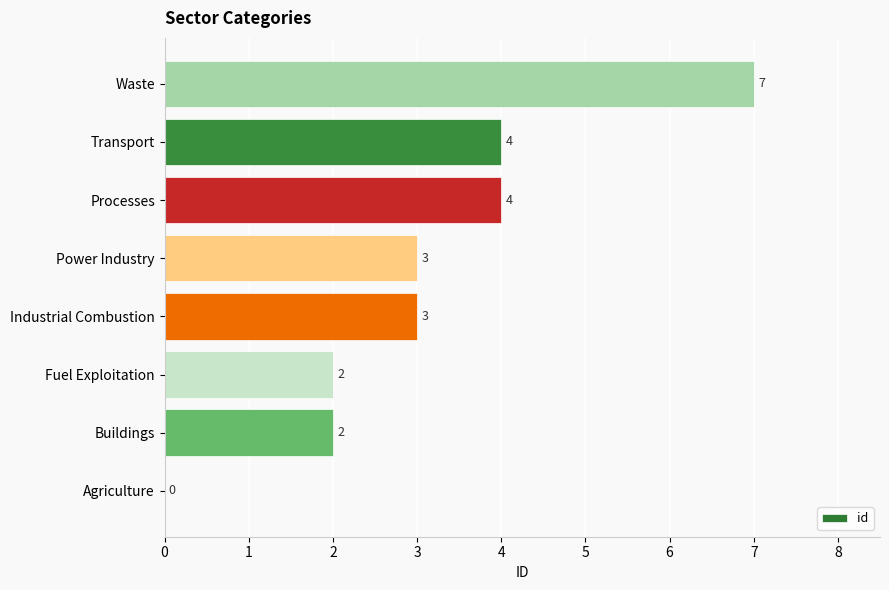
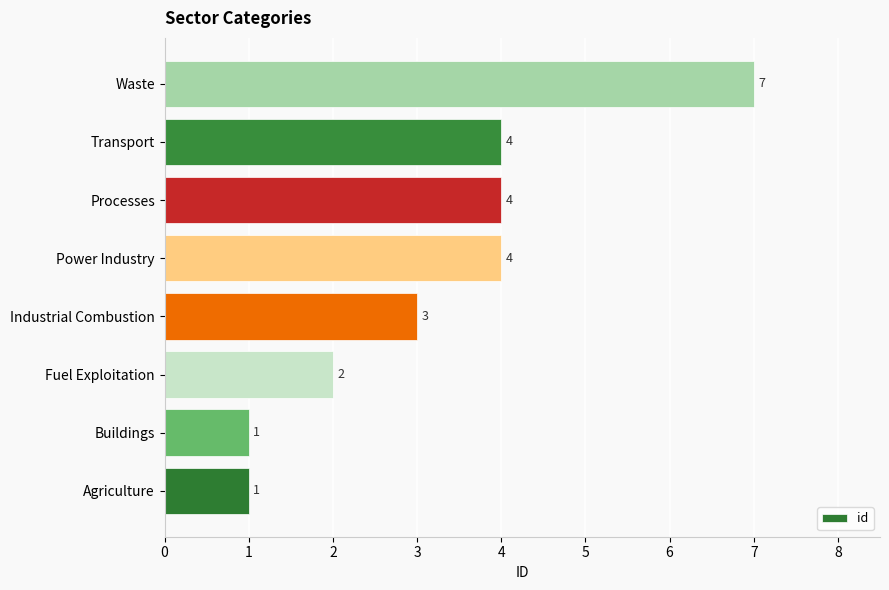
Power Industry: 3 -> 4
Buildings: 2 -> 1
Agriculture: 0 -> 1
